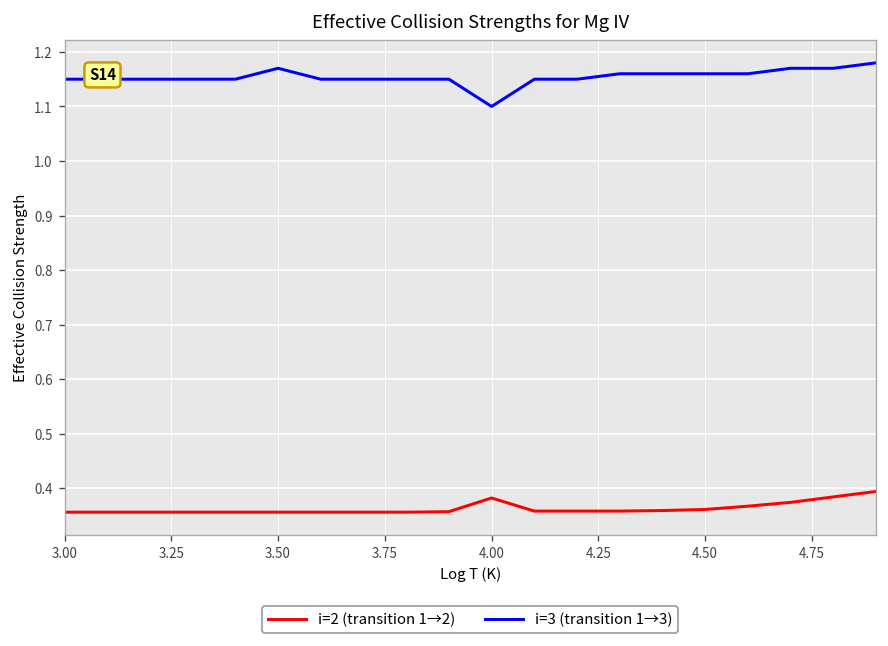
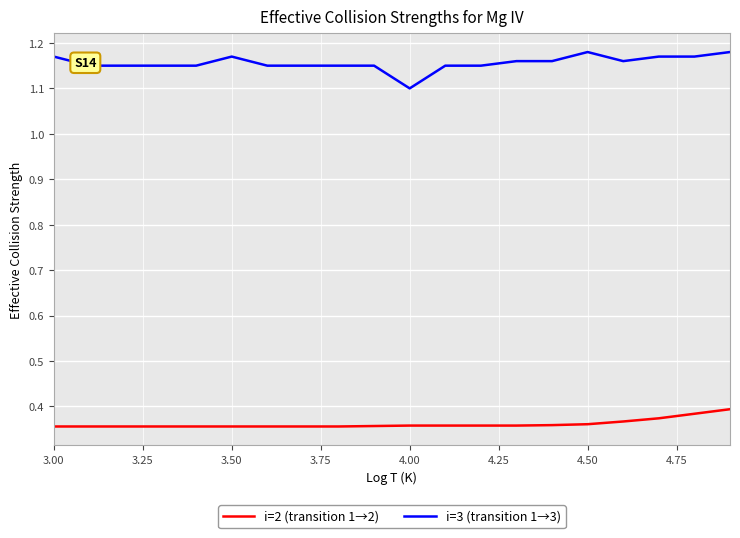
i=3 (transition 1→3), 3.00: 1.15 -> 1.17
i=2 (transition 1→2), 4.00: 0.38 -> 0.36
i=3 (transition 1→3), 4.50: 1.16 -> 1.18
